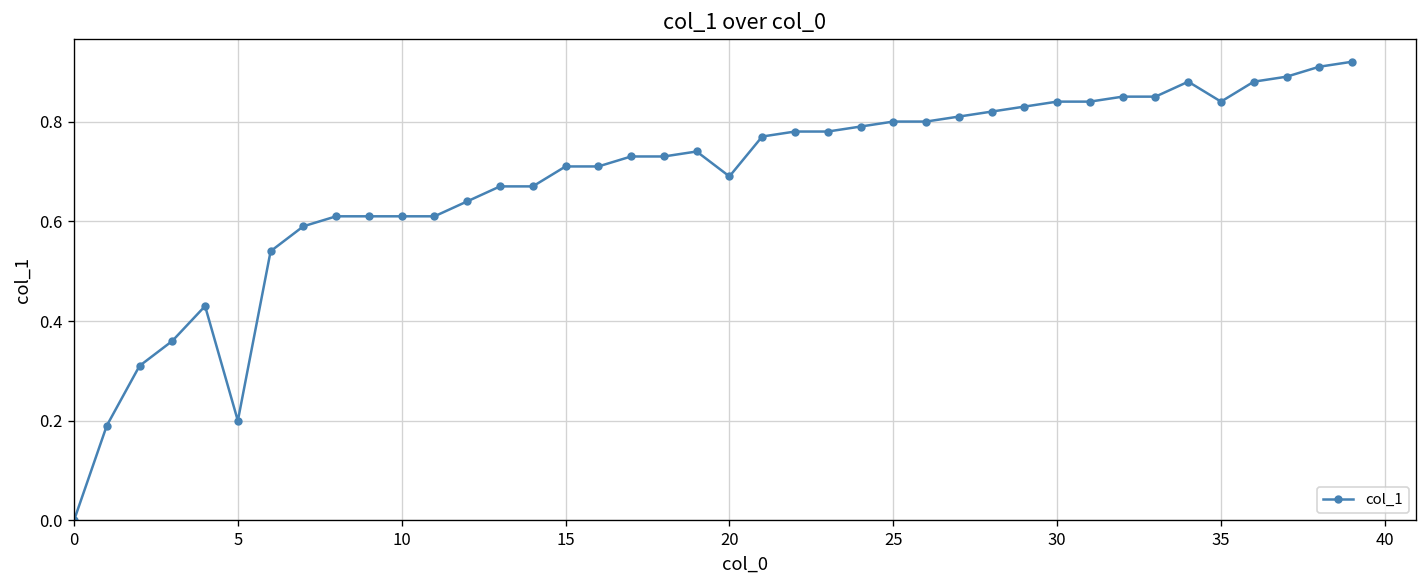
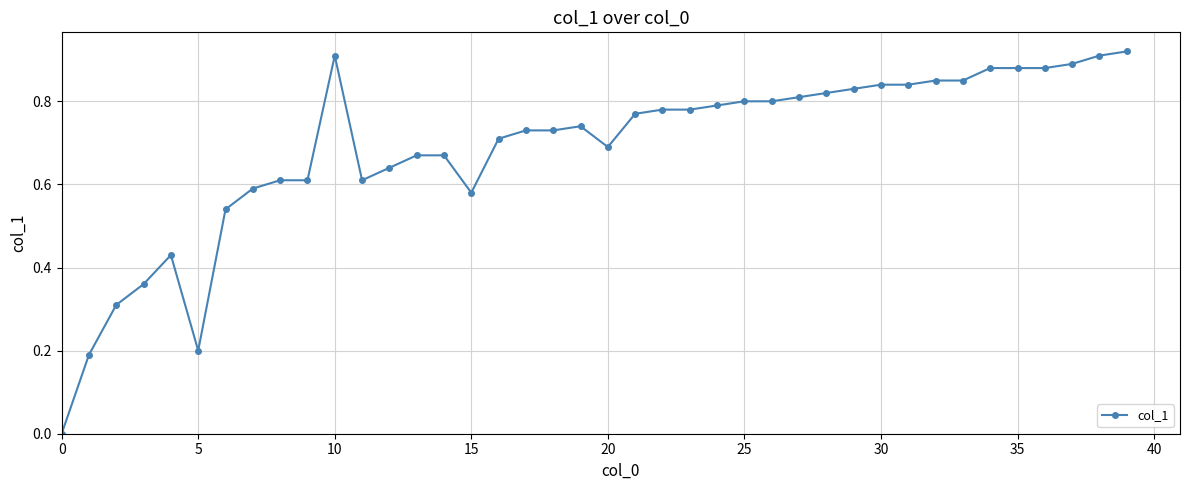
10: 0.61 -> 0.91
15: 0.71 -> 0.58
35: 0.84 -> 0.88
